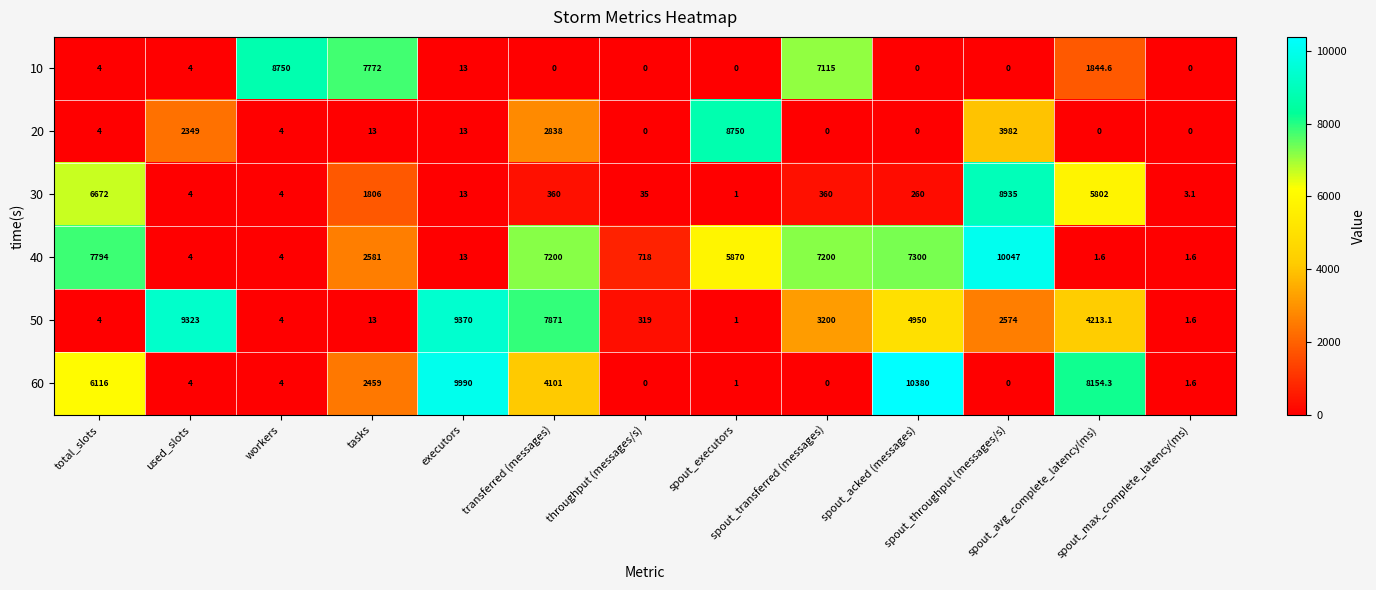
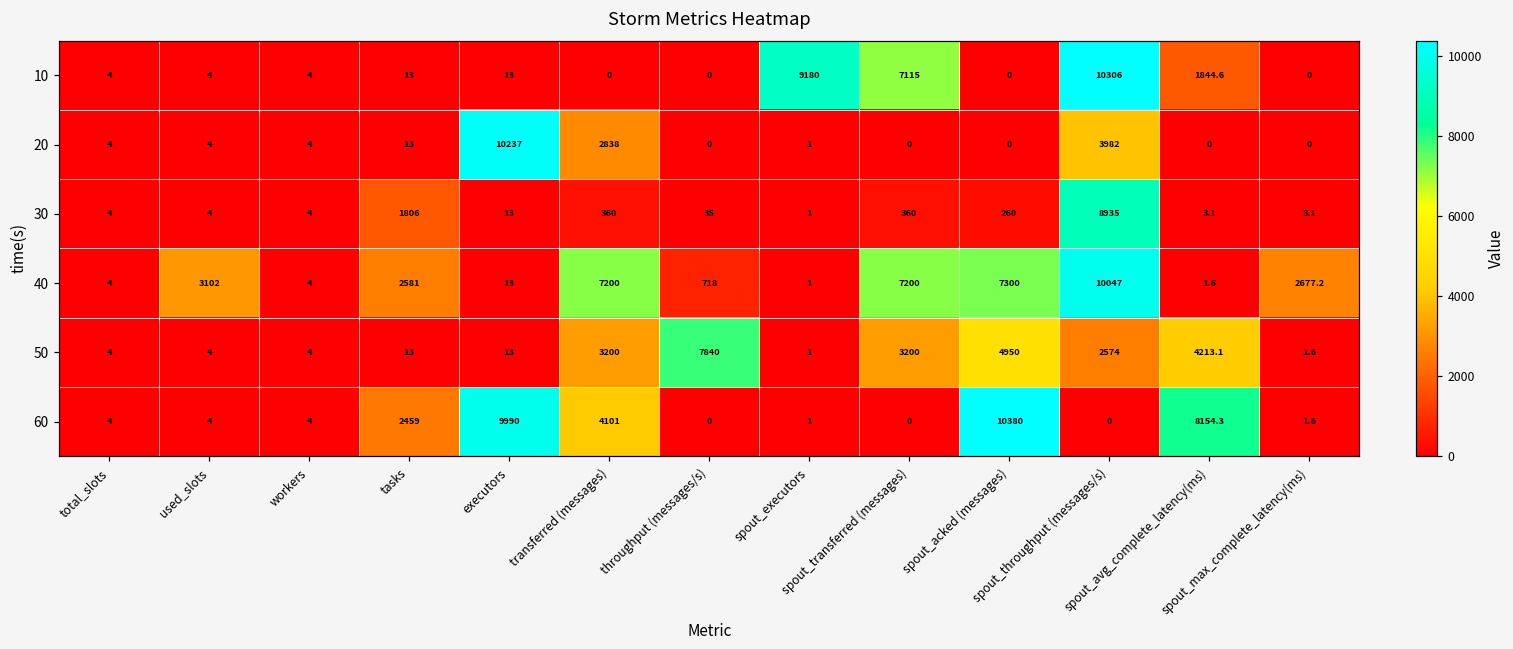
10, workers: 8750 -> 4
10, tasks: 7772 -> 13
10, spout_executors: 0 -> 9180
10, spout_throughput (messages/s): 0 -> 10306
20, used_slots: 2349 -> 4
20, executors: 13 -> 10237
20, spout_executors: 8750 -> 1
30, total_slots: 6672 -> 4
30, spout_avg_complete_latency(ms): 5802 -> 3.1
40, total_slots: 7794 -> 4
40, used_slots: 4 -> 3102
40, spout_executors: 5870 -> 1
40, spout_max_complete_latency(ms): 1.6 -> 2677.2
50, used_slots: 9323 -> 4
50, executors: 9370 -> 13
50, transferred (messages): 7871 -> 3200
50, throughput (messages/s): 319 -> 7840
60, total_slots: 6116 -> 4
